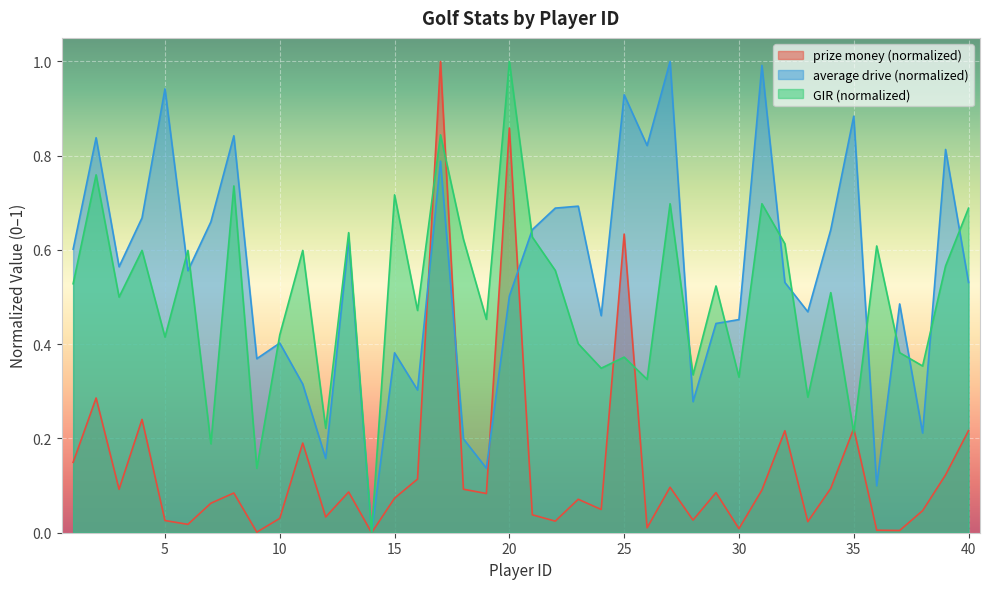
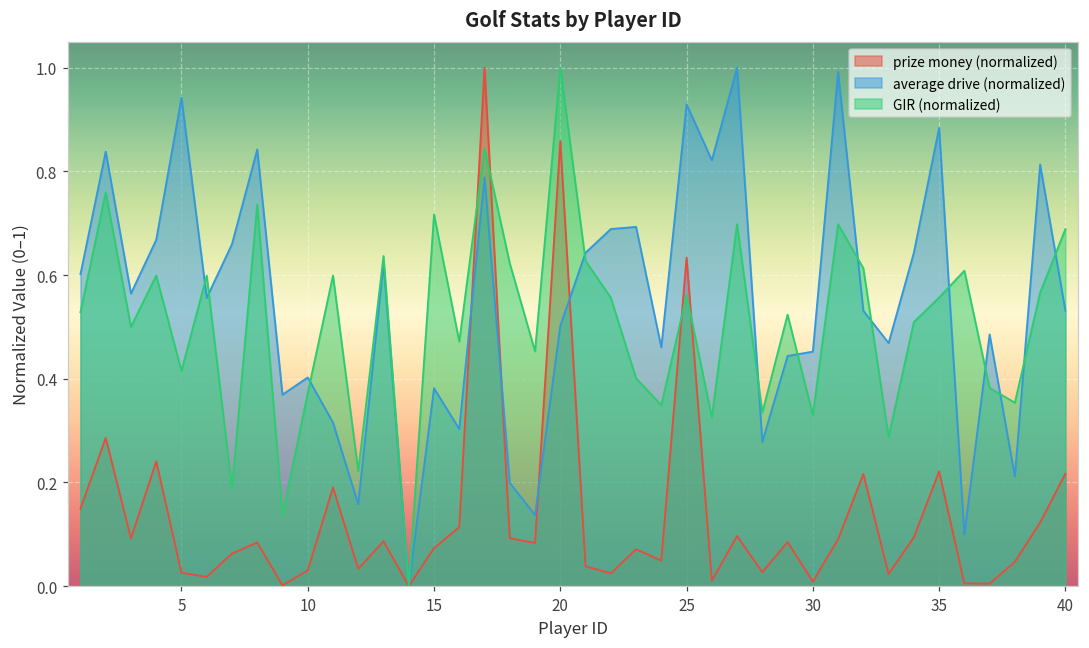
GIR (normalized), 10: 0.42 -> 0.37
GIR (normalized), 25: 0.37 -> 0.56
GIR (normalized), 35: 0.21 -> 0.56
